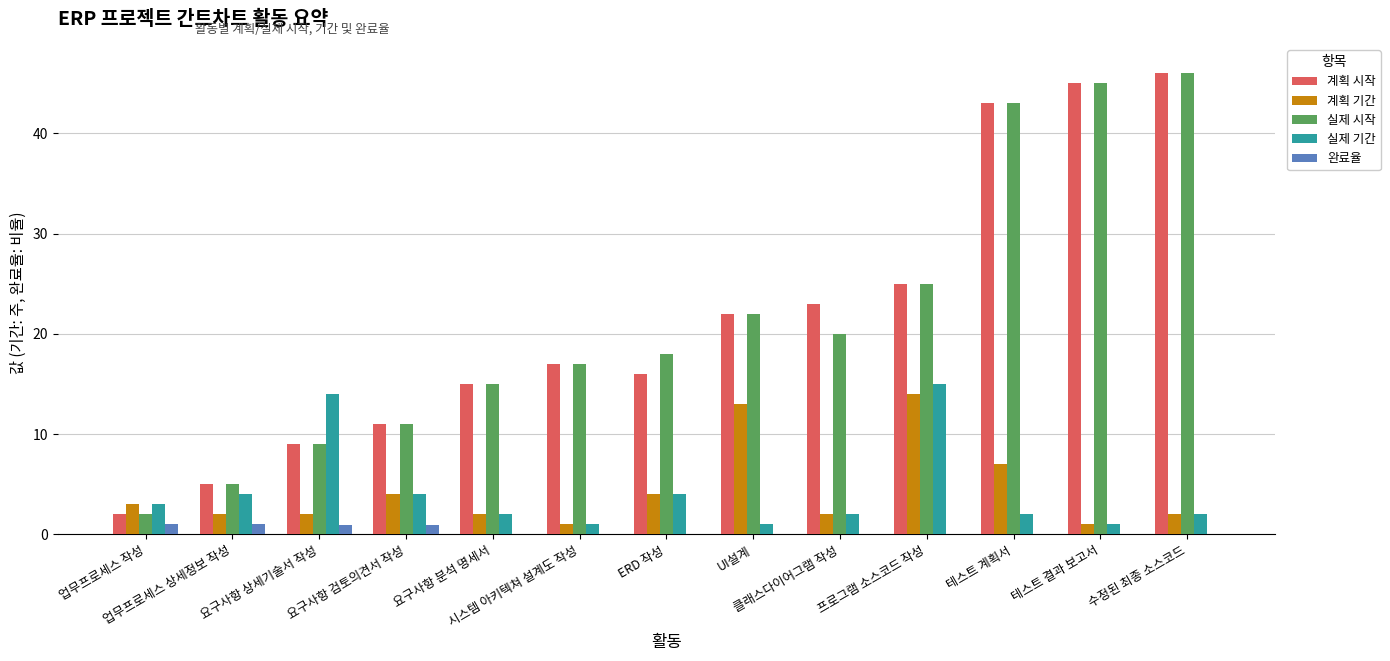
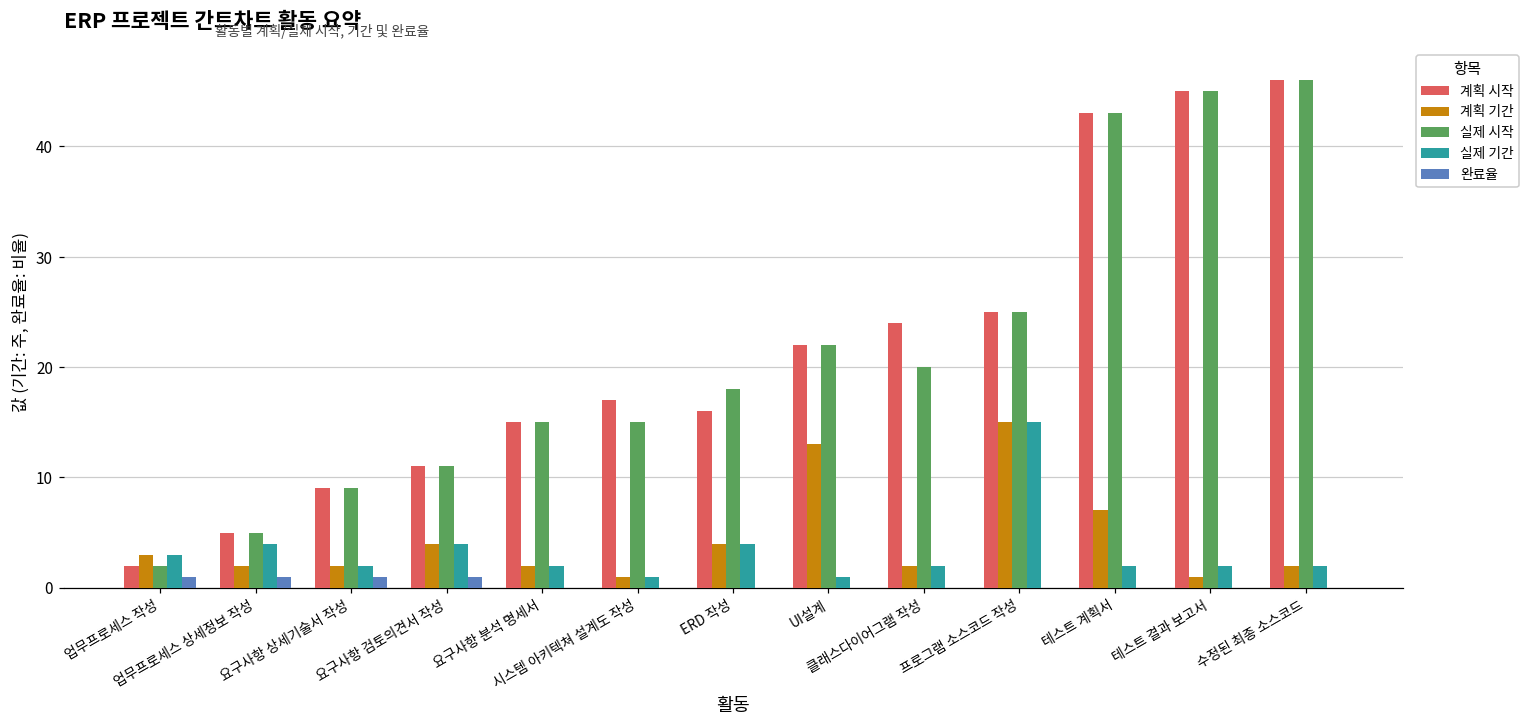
실제 기간, 요구사항 상세기술서 작성: 14 -> 2
실제 시작, 시스템 아키텍쳐 설계도 작성: 17 -> 15
계획 시작, 클래스다이어그램 작성: 23 -> 24
계획 기간, 프로그램 소스코드 작성: 14 -> 15
실제 기간, 테스트 결과 보고서: 1 -> 2
